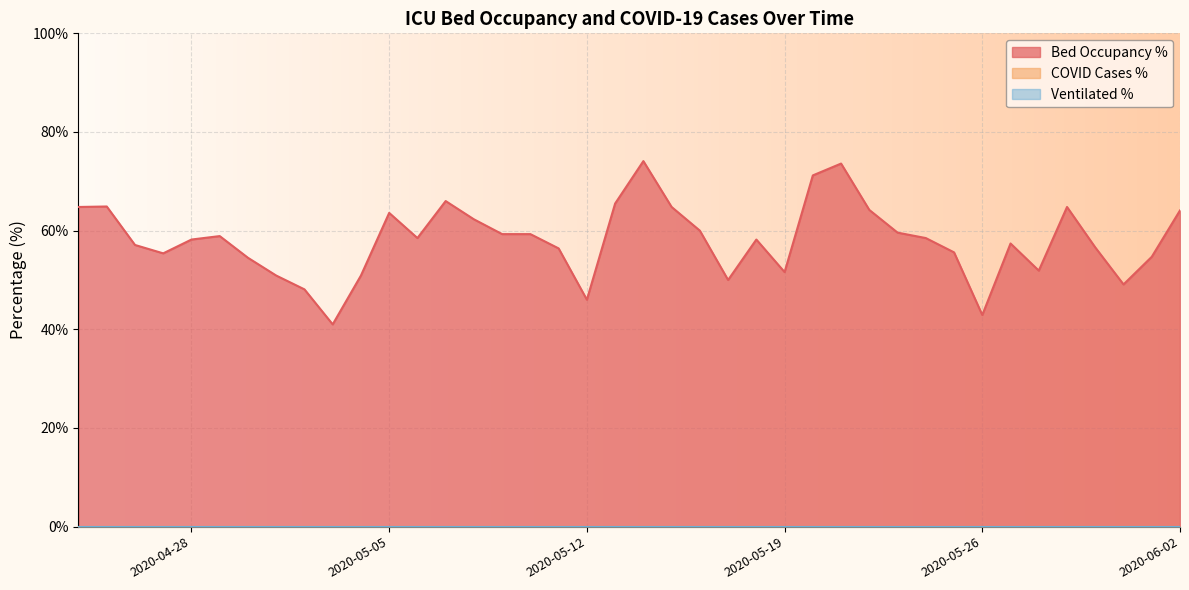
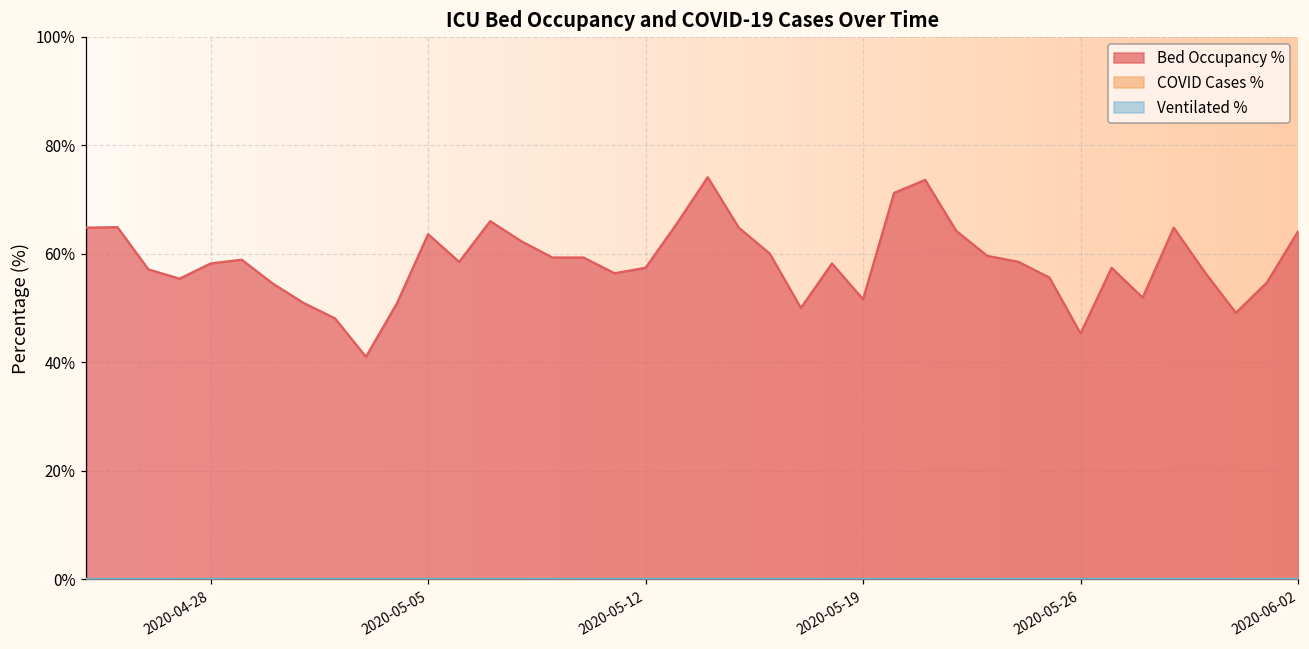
Bed Occupancy %, 2020-05-12: 46% -> 57%
Bed Occupancy %, 2020-05-26: 43% -> 45%
